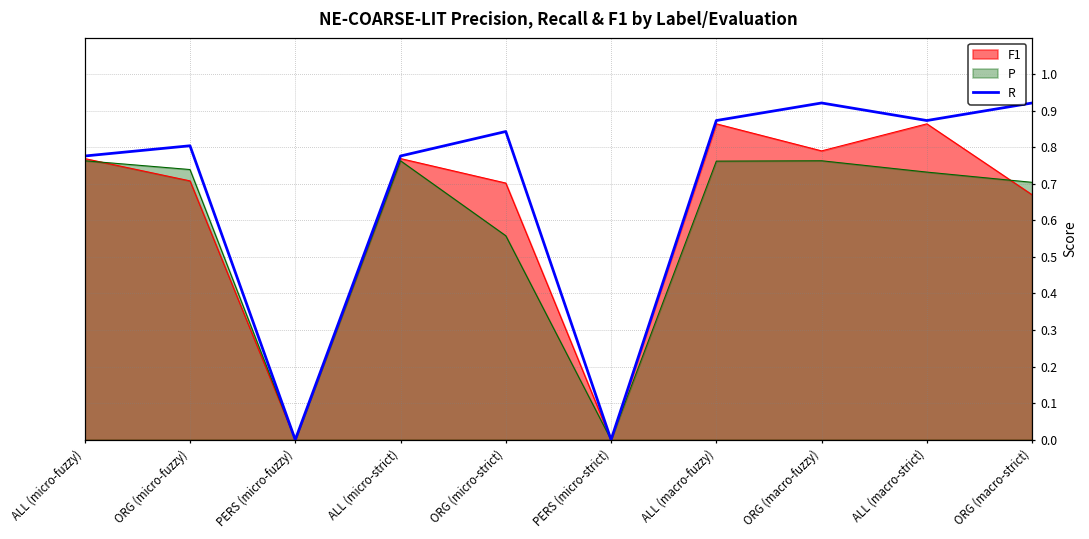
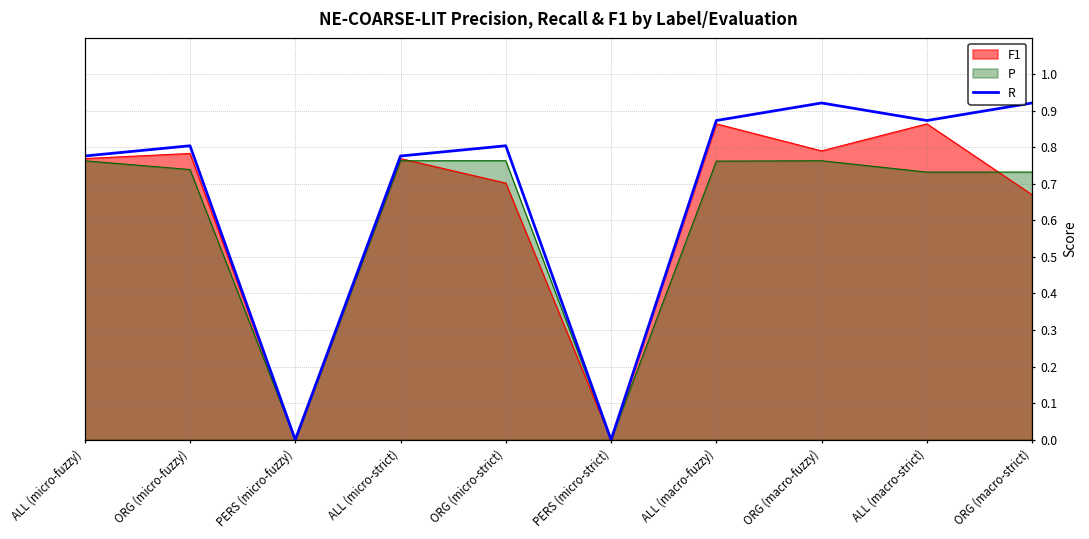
F1, ORG (micro-fuzzy): 0.71 -> 0.78
P, ORG (micro-strict): 0.56 -> 0.76
R, ORG (micro-strict): 0.84 -> 0.80
P, ORG (macro-strict): 0.70 -> 0.73
